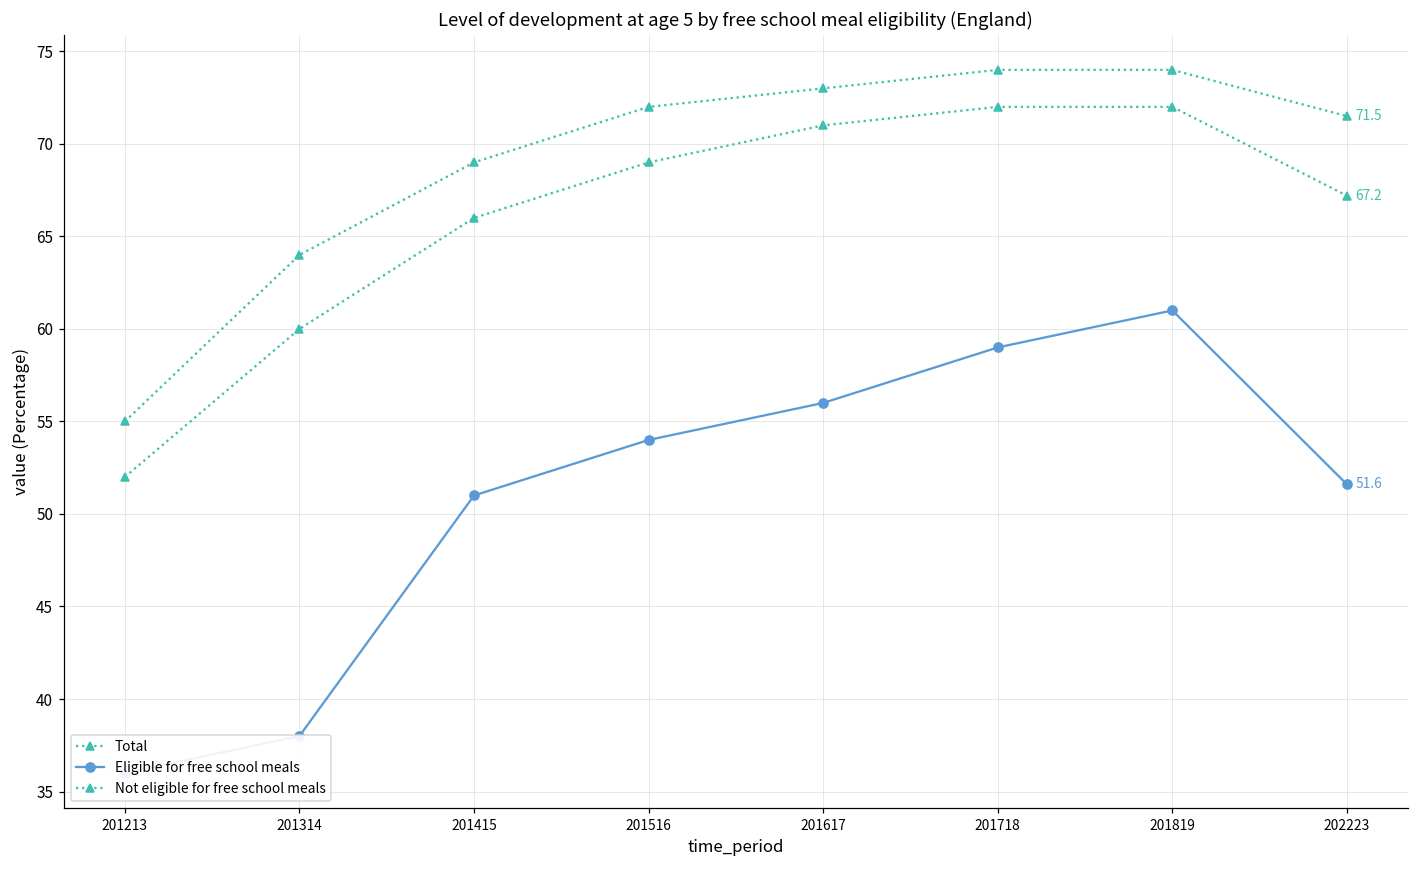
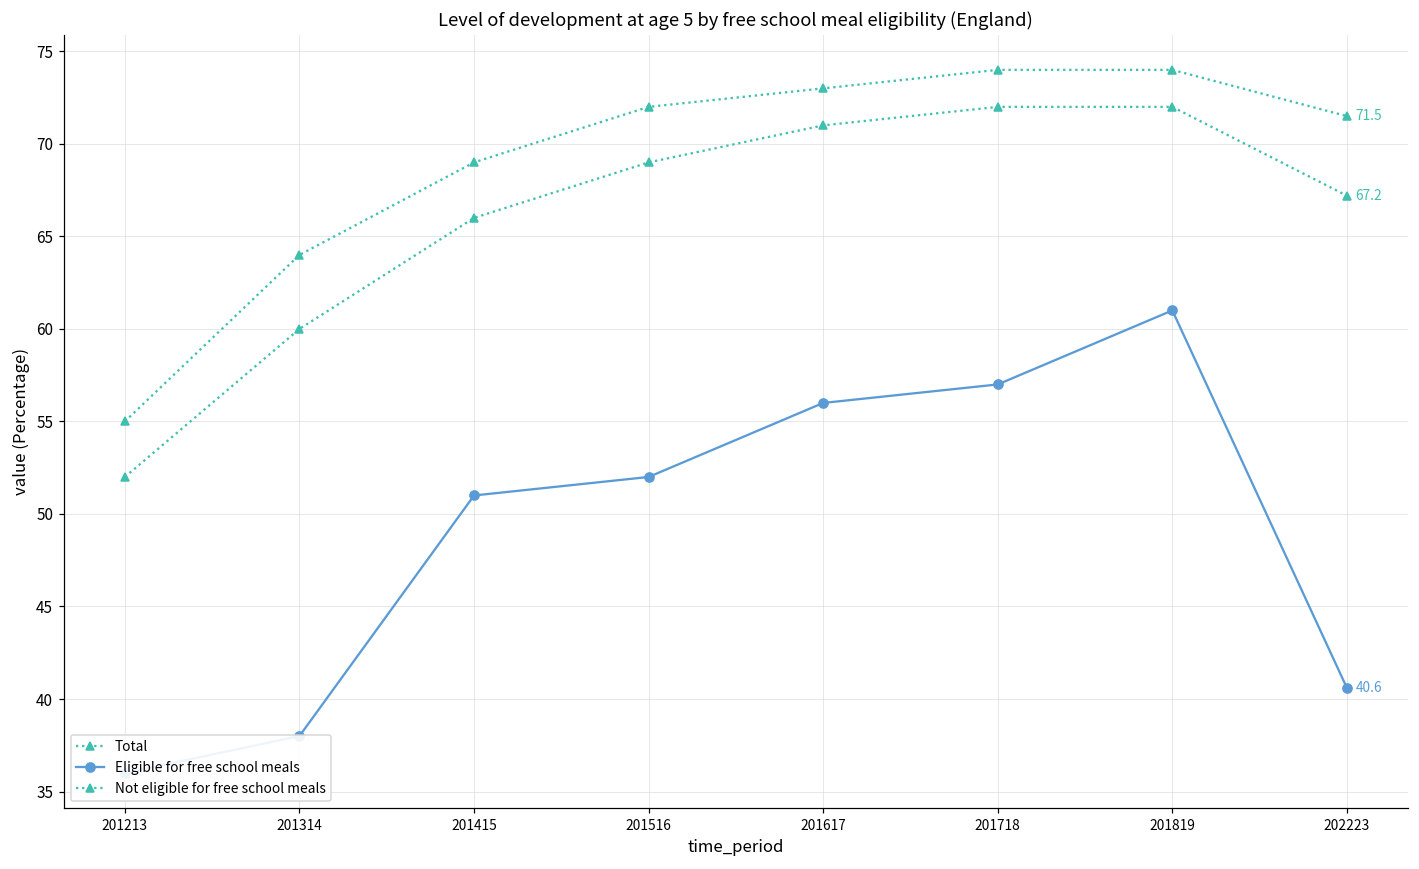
Eligible for free school meals, 201516: 54 -> 52
Eligible for free school meals, 201718: 59 -> 57
Eligible for free school meals, 202223: 51.6 -> 40.6
